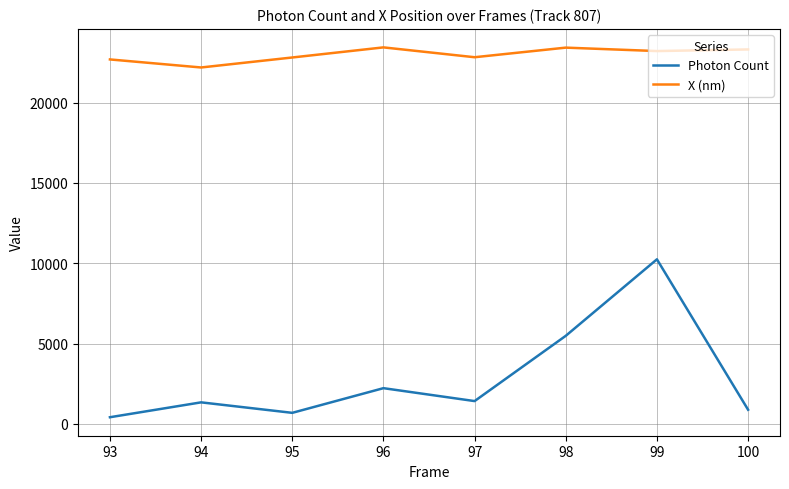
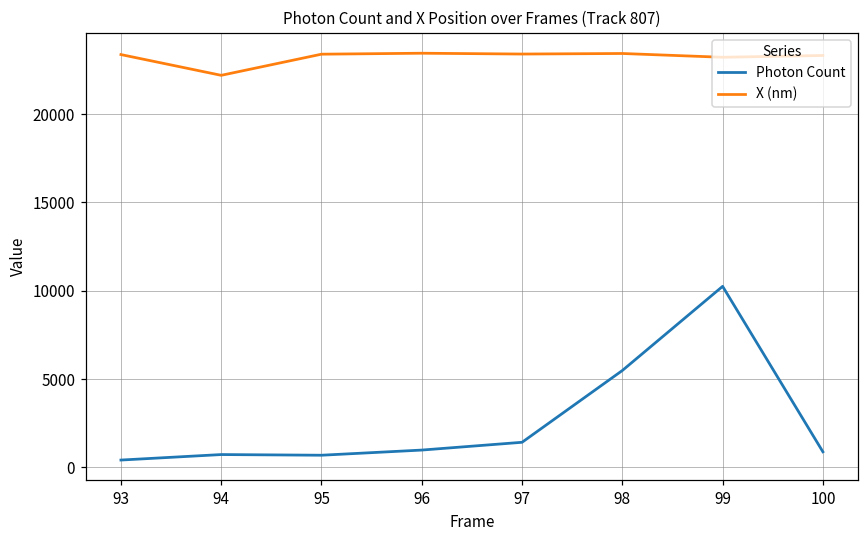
X (nm), 93: 22700 -> 23400
Photon Count, 94: 1300 -> 700
X (nm), 95: 22800 -> 23400
Photon Count, 96: 2200 -> 1000
X (nm), 97: 22800 -> 23400
